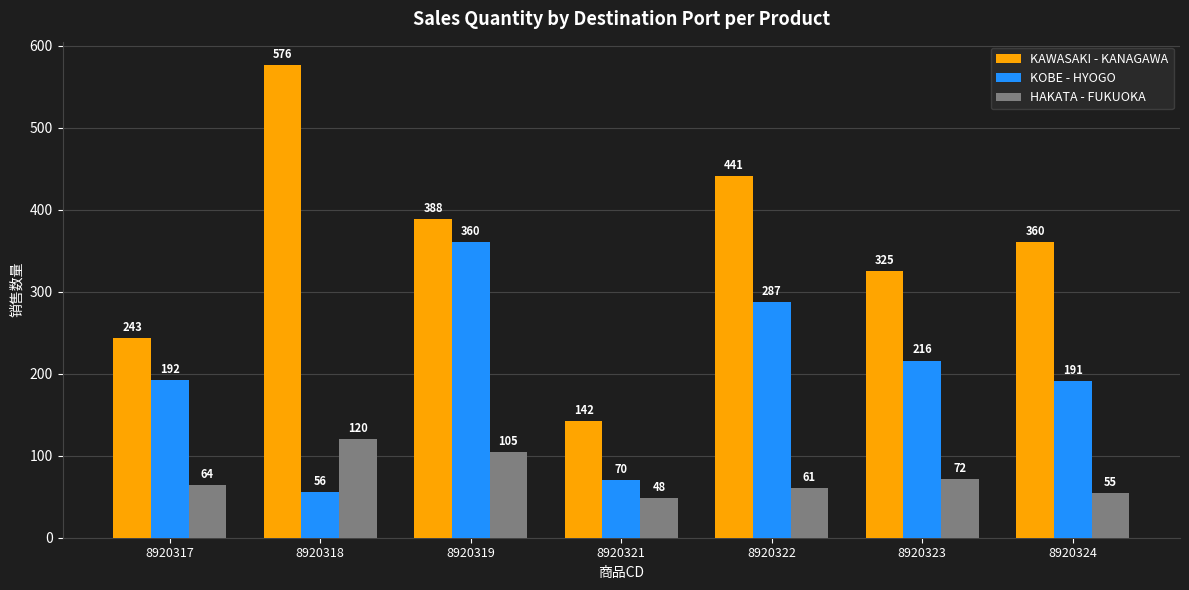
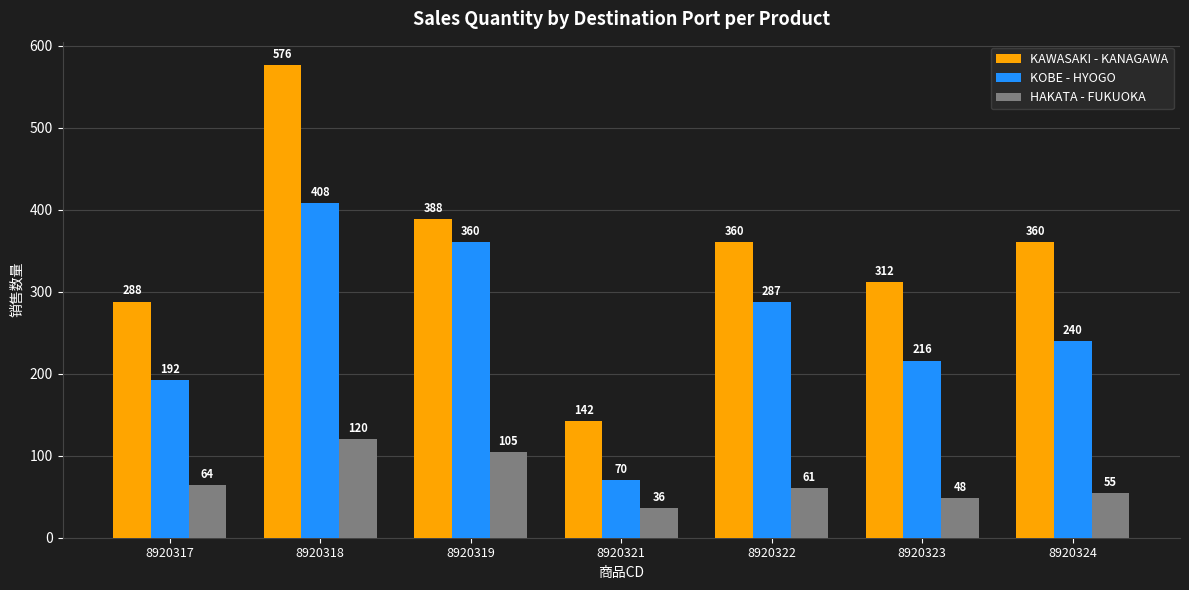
KAWASAKI - KANAGAWA, 8920317: 243 -> 288
KOBE - HYOGO, 8920318: 56 -> 408
HAKATA - FUKUOKA, 8920321: 48 -> 36
KAWASAKI - KANAGAWA, 8920322: 441 -> 360
KAWASAKI - KANAGAWA, 8920323: 325 -> 312
HAKATA - FUKUOKA, 8920323: 72 -> 48
KOBE - HYOGO, 8920324: 191 -> 240
